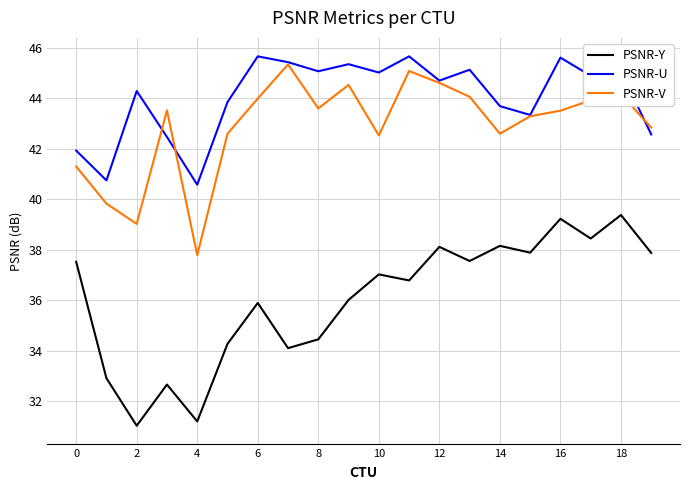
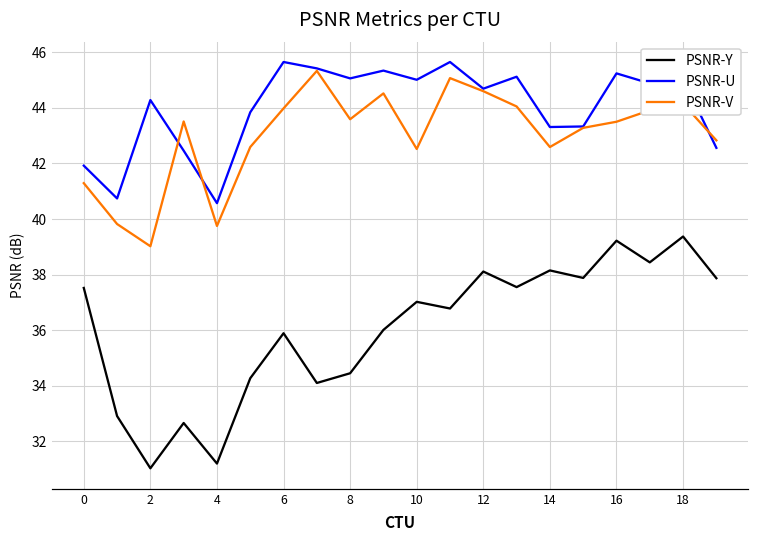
PSNR-V, 4: 37.8 -> 39.8
PSNR-U, 14: 43.7 -> 43.3
PSNR-U, 16: 45.6 -> 45.2
